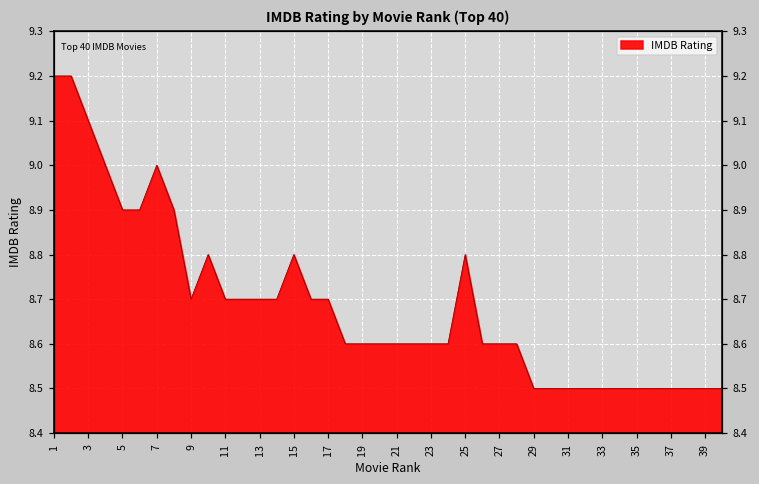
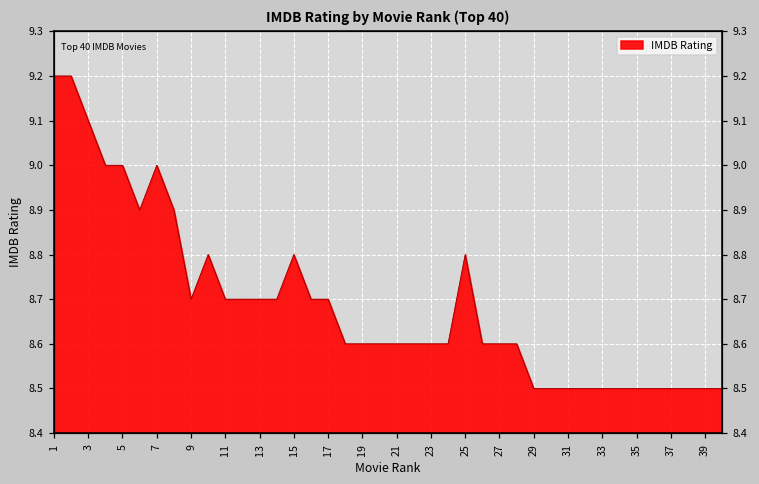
5: 8.9 -> 9.0
